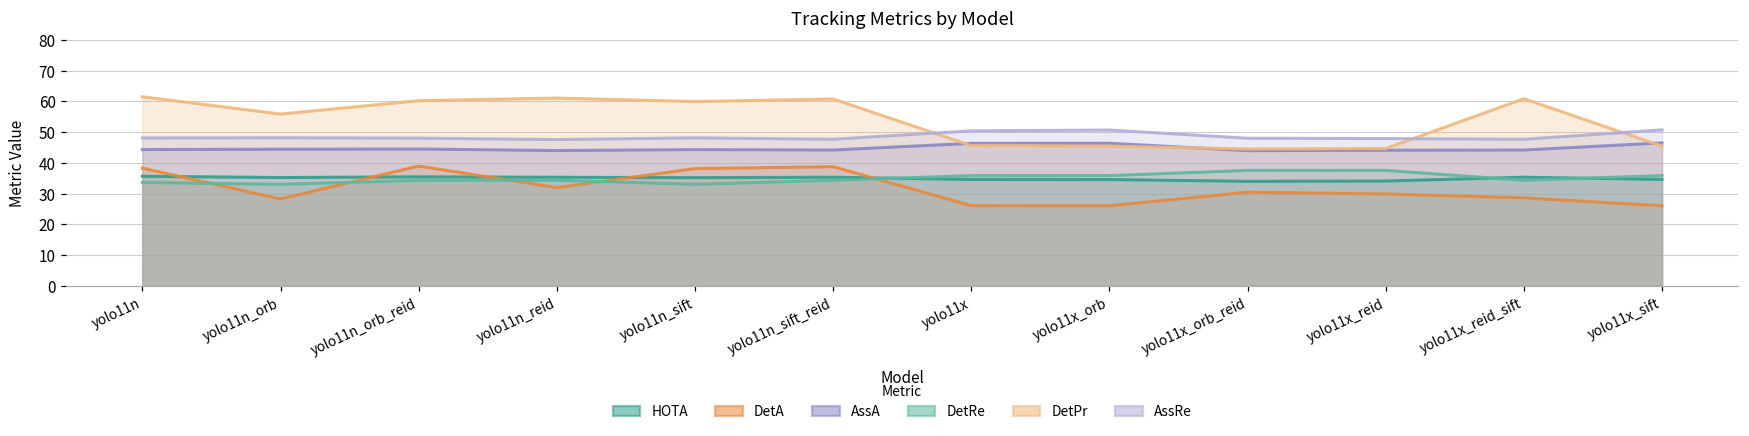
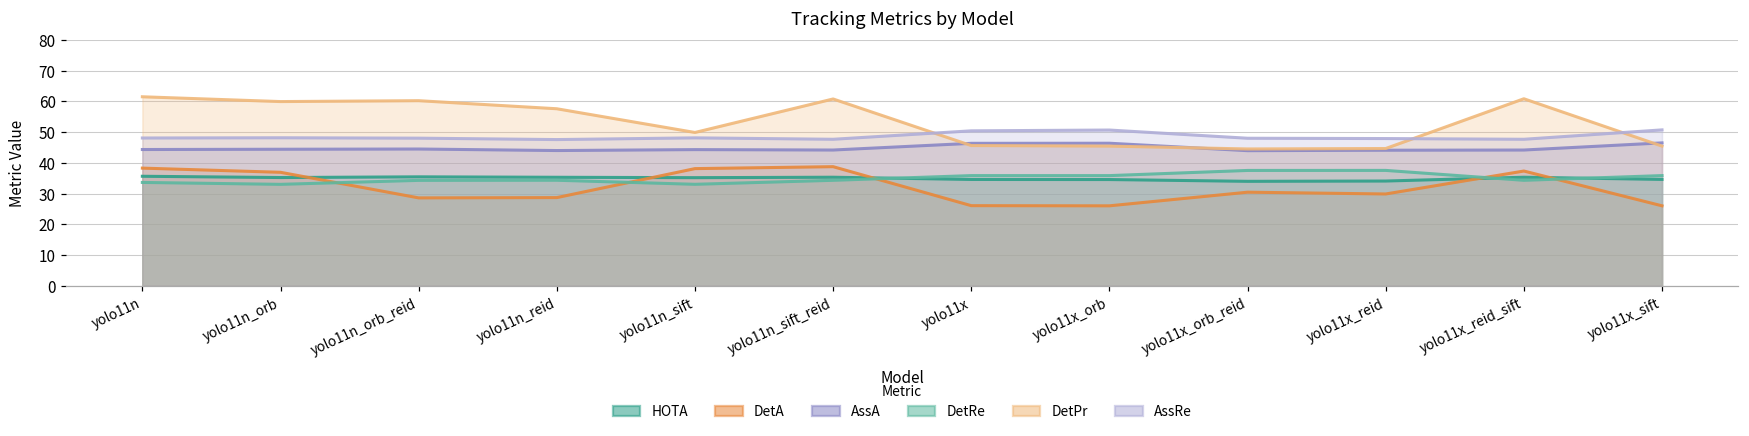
DetA, yolo11n_orb: 28 -> 37
DetPr, yolo11n_orb: 56 -> 60
DetA, yolo11n_orb_reid: 39 -> 29
DetA, yolo11n_reid: 32 -> 29
DetPr, yolo11n_reid: 61 -> 58
DetPr, yolo11n_sift: 60 -> 50
DetA, yolo11x_reid_sift: 29 -> 37
